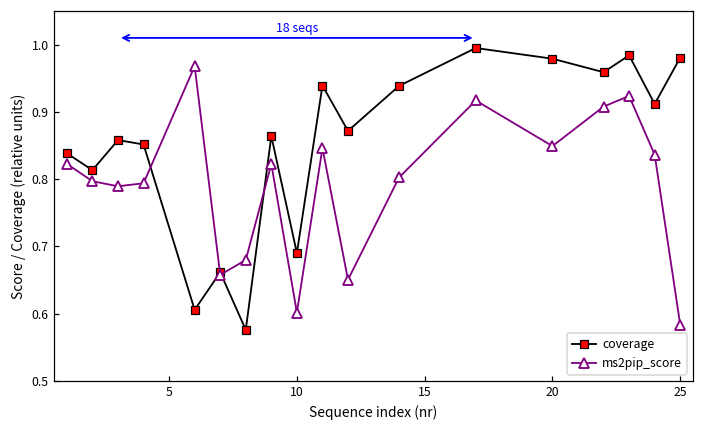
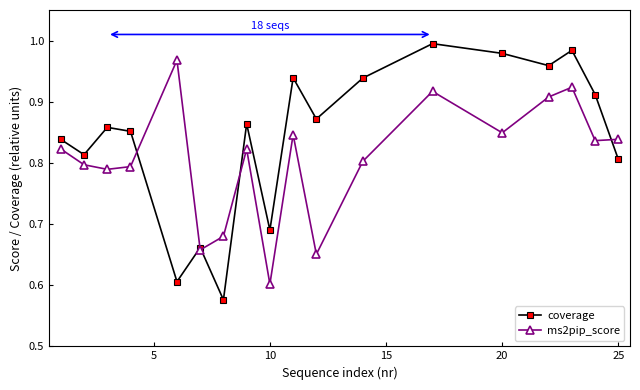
coverage, 25: 0.98 -> 0.81
ms2pip_score, 25: 0.58 -> 0.84
